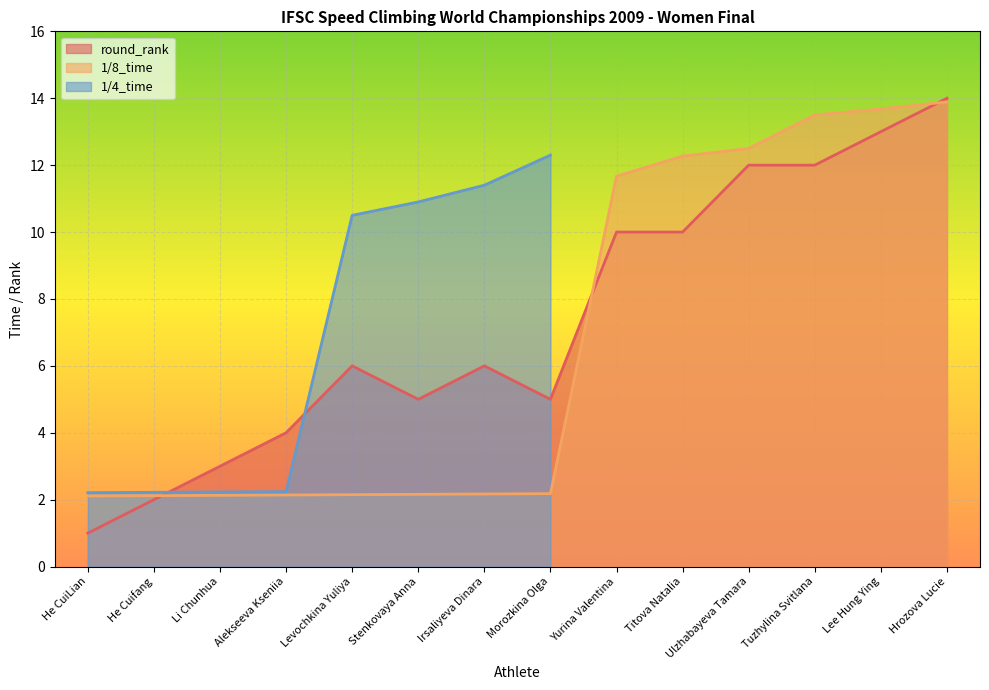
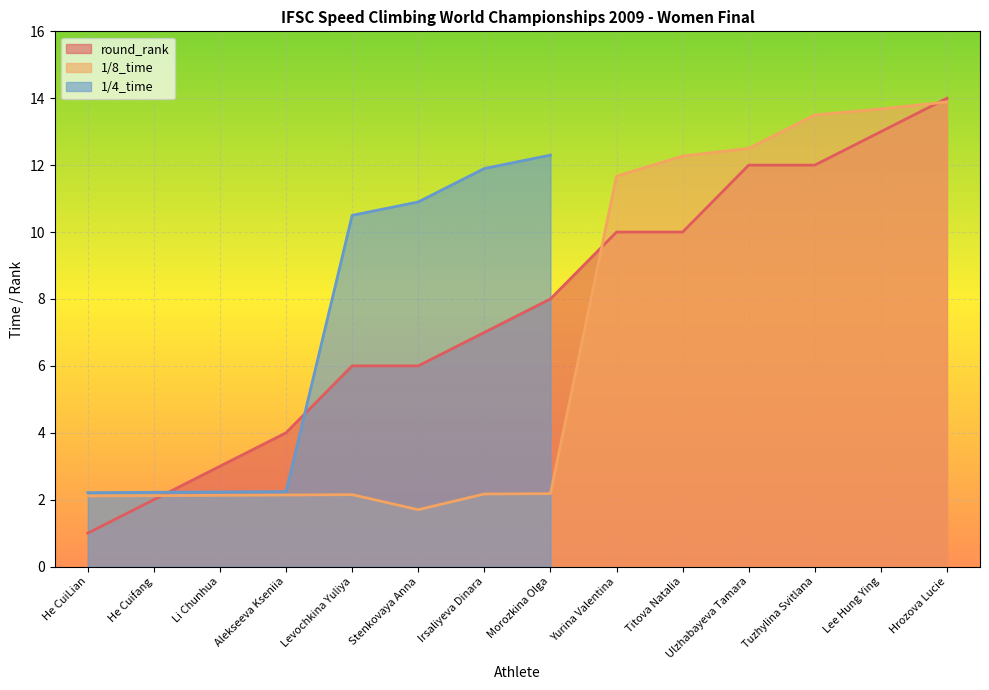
round_rank, Stenkovaya Anna: 5 -> 6
1/8_time, Stenkovaya Anna: 2.2 -> 1.7
round_rank, Irsaliyeva Dinara: 6 -> 7
1/4_time, Irsaliyeva Dinara: 11.4 -> 11.9
round_rank, Morozkina Olga: 5 -> 8
